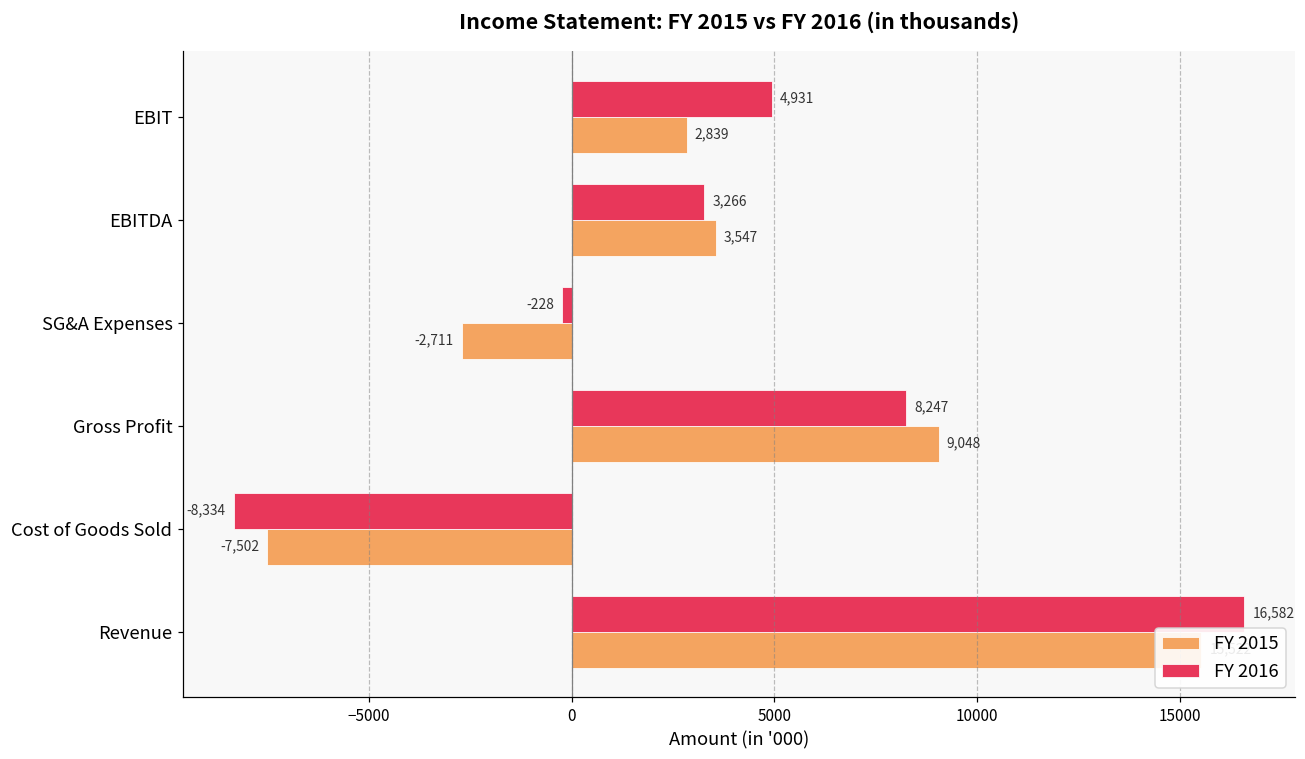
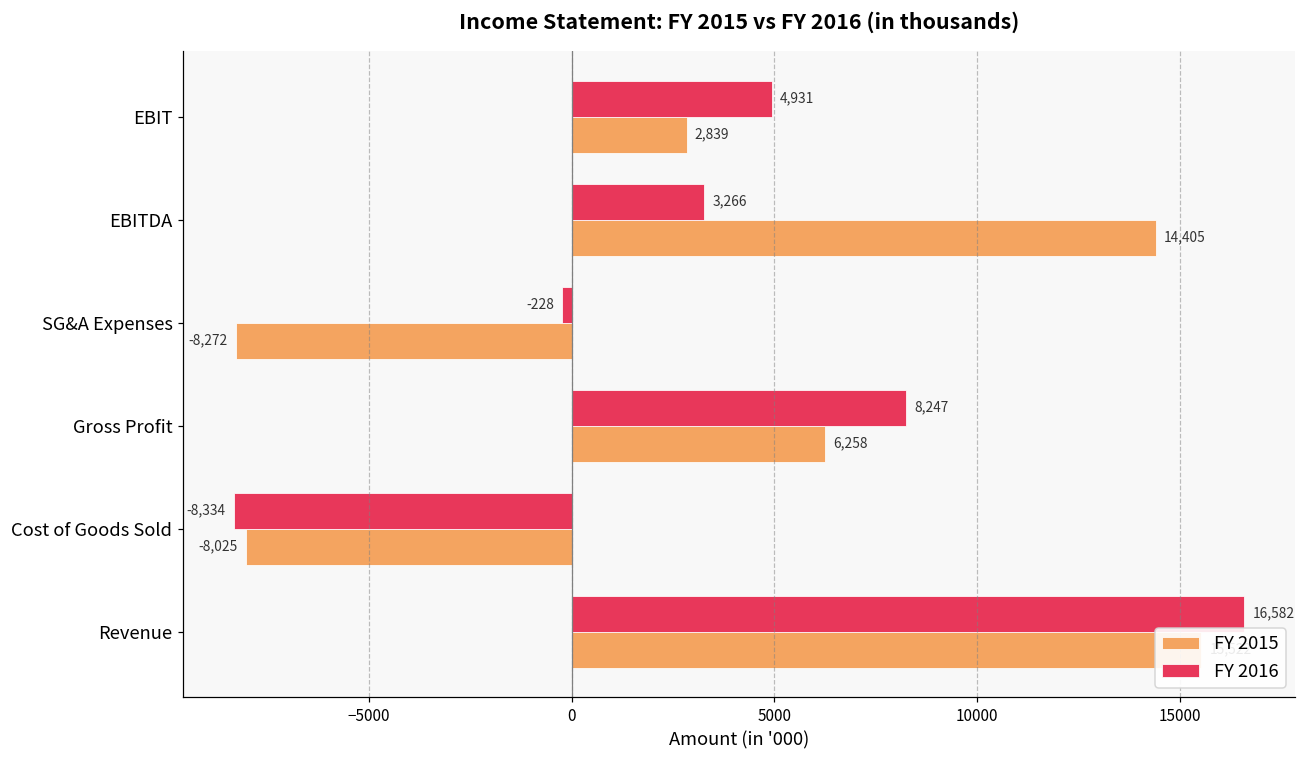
FY 2015, EBITDA: 3,547 -> 14,405
FY 2015, SG&A Expenses: -2,711 -> -8,272
FY 2015, Gross Profit: 9,048 -> 6,258
FY 2015, Cost of Goods Sold: -7,502 -> -8,025
